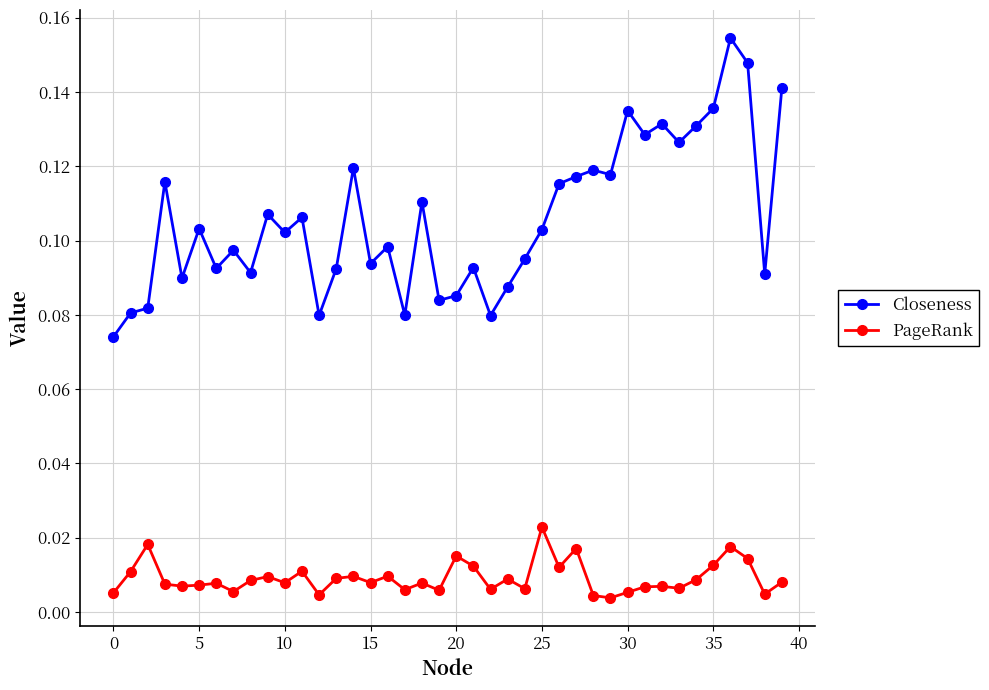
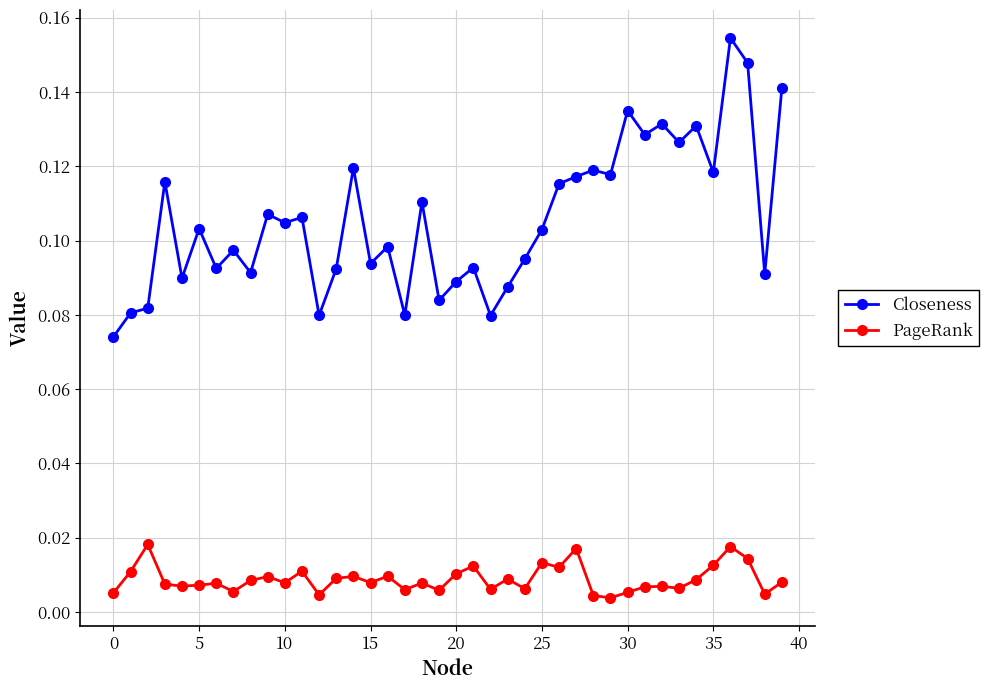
Closeness, 10: 0.102 -> 0.105
Closeness, 20: 0.085 -> 0.089
PageRank, 20: 0.015 -> 0.010
PageRank, 25: 0.023 -> 0.013
Closeness, 35: 0.136 -> 0.118
